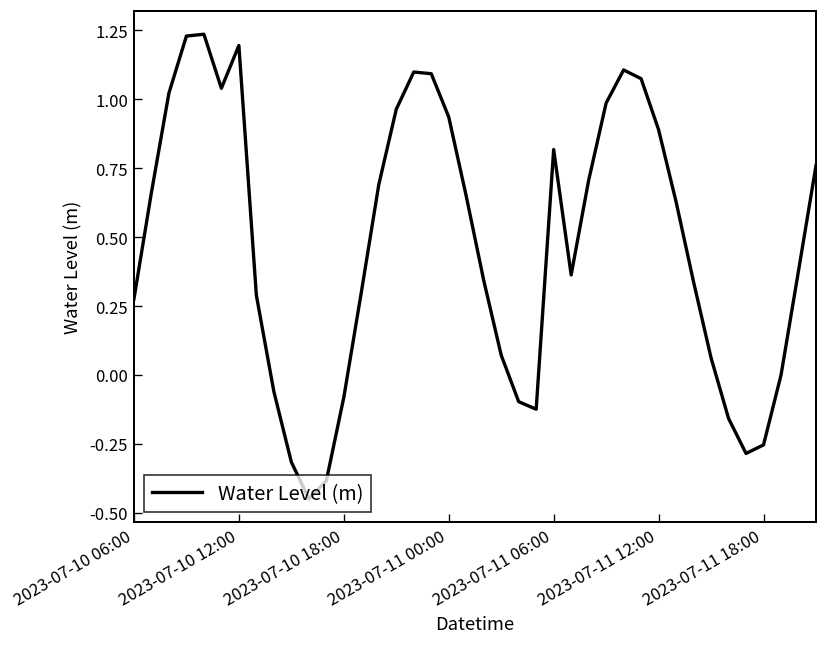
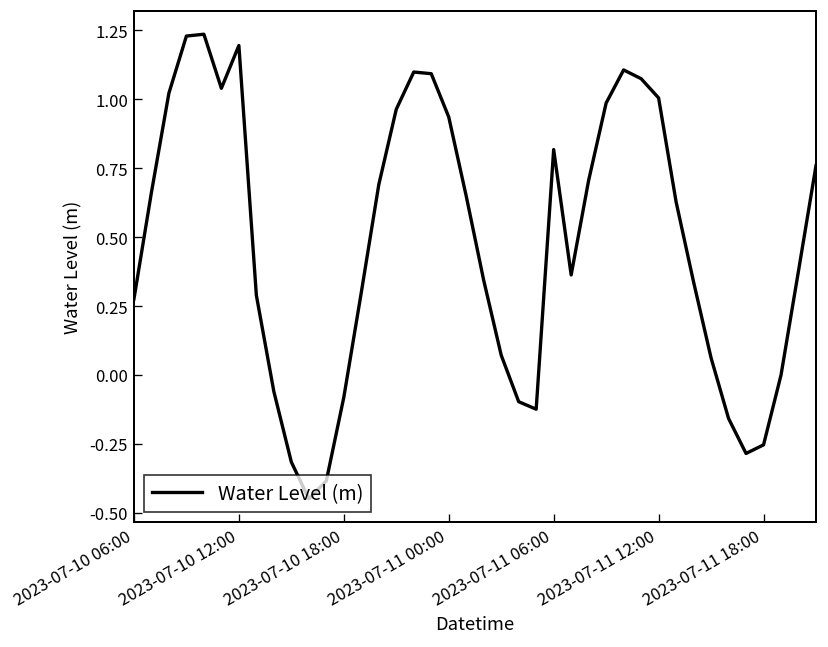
2023-07-11 12:00: 0.89 -> 1.00
